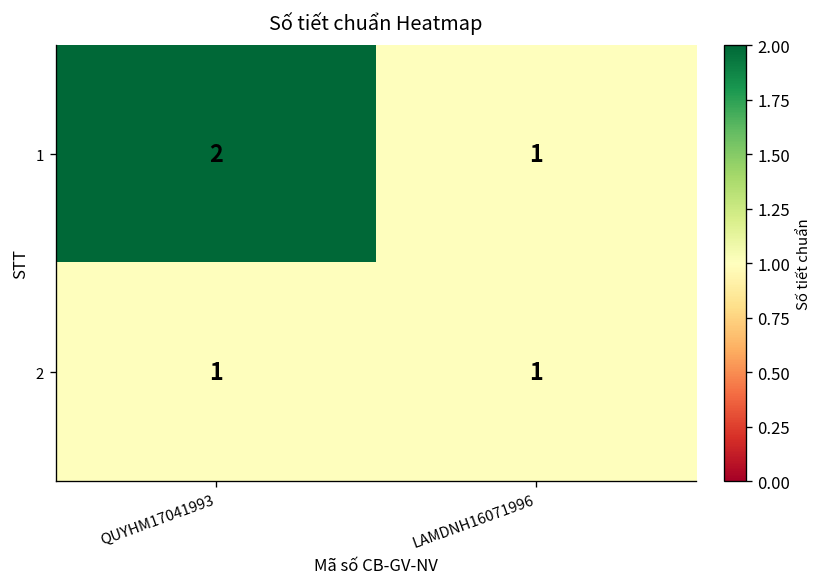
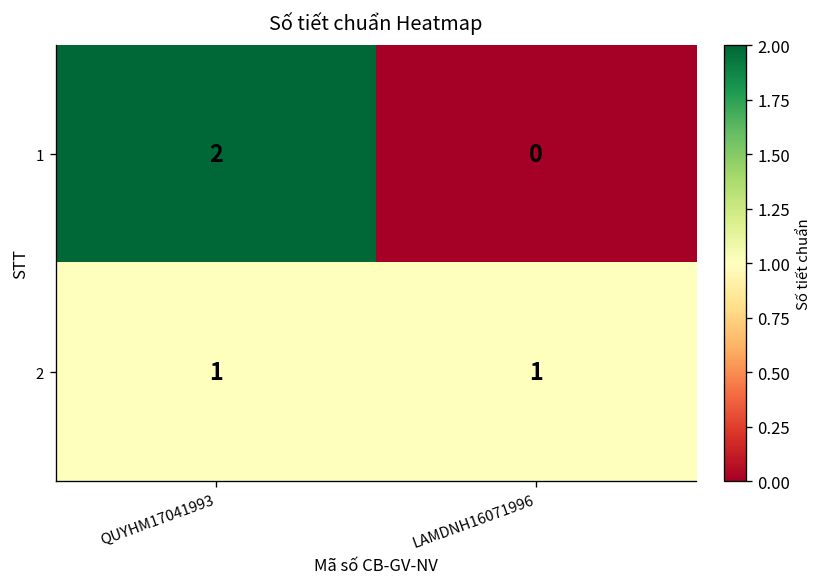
1, LAMDNH16071996: 1 -> 0
